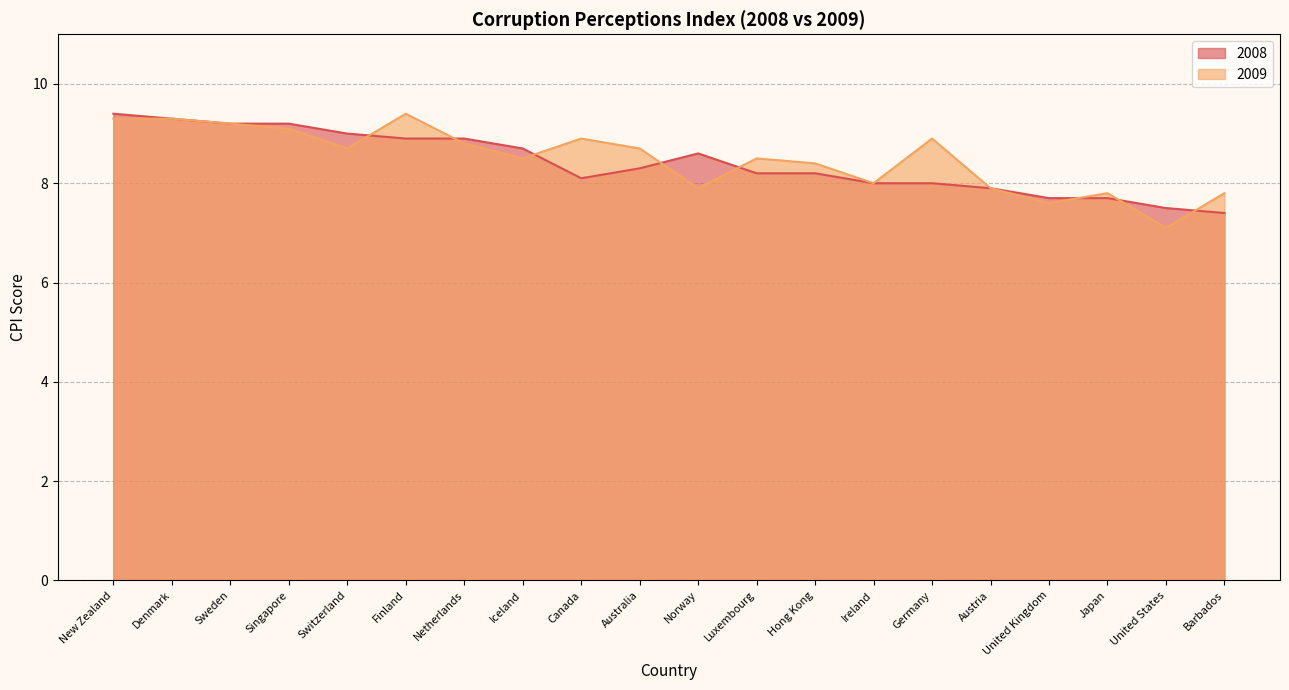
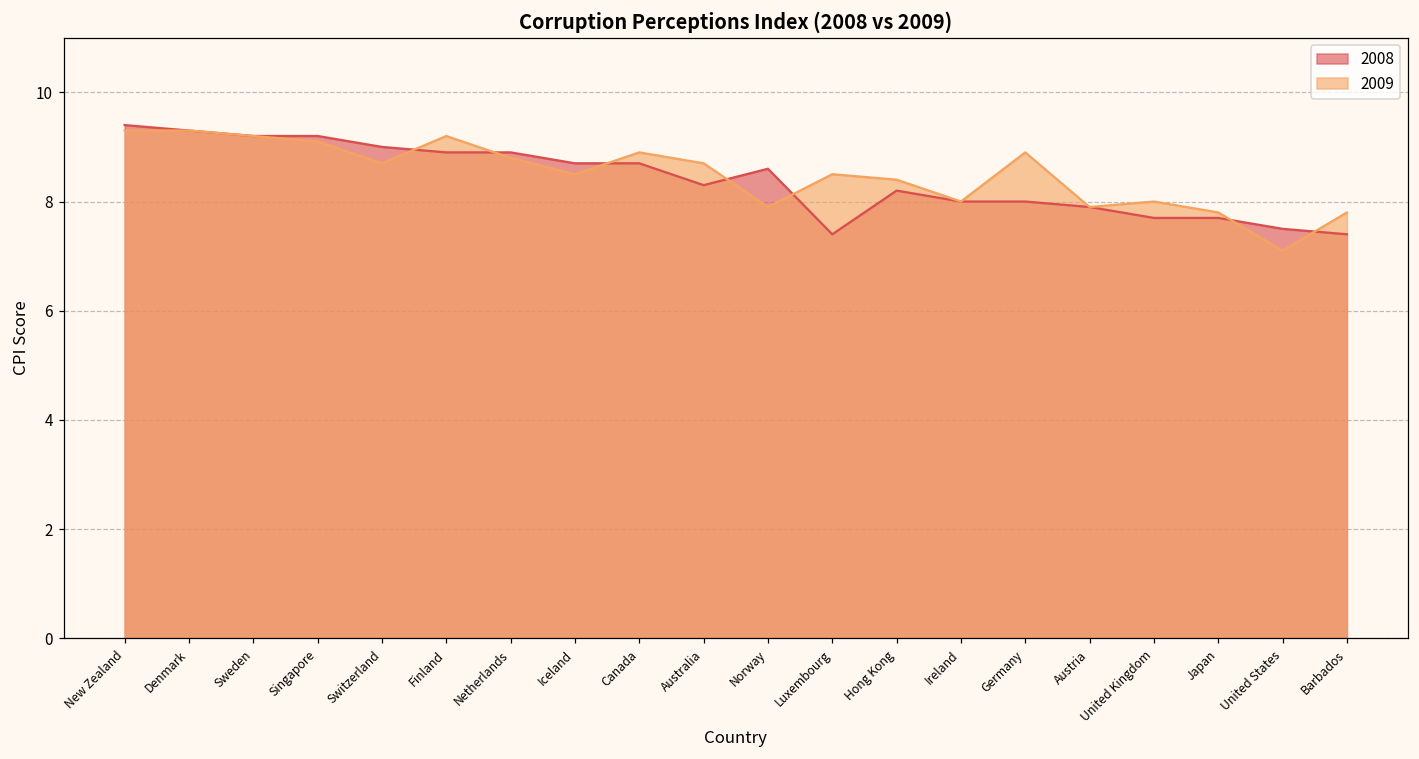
2009, Finland: 9.4 -> 9.2
2008, Canada: 8.1 -> 8.7
2008, Luxembourg: 8.2 -> 7.4
2009, United Kingdom: 7.6 -> 8.0
